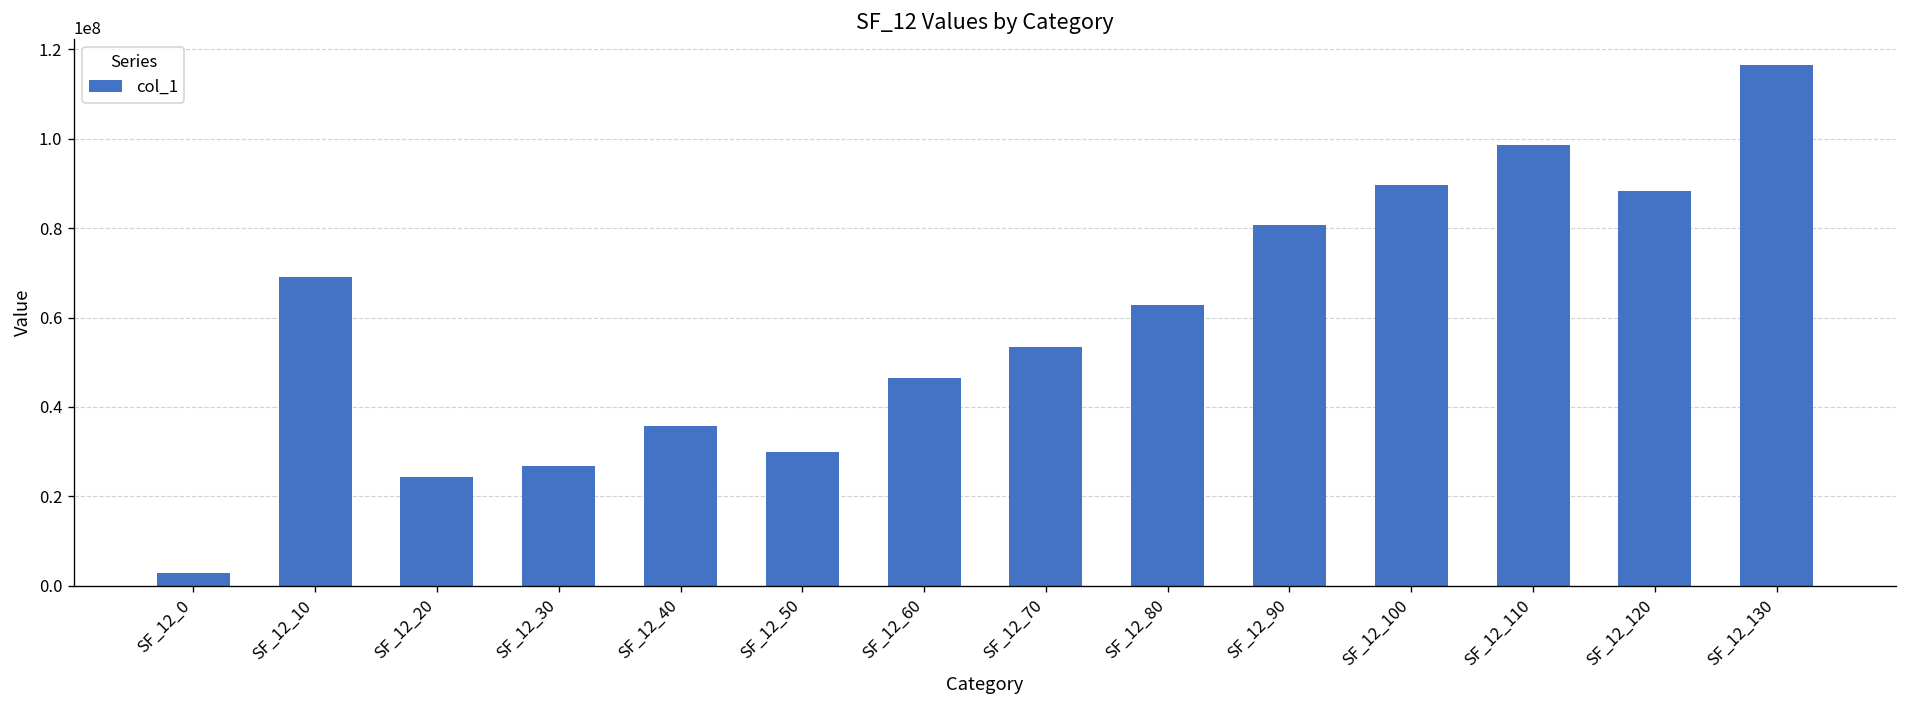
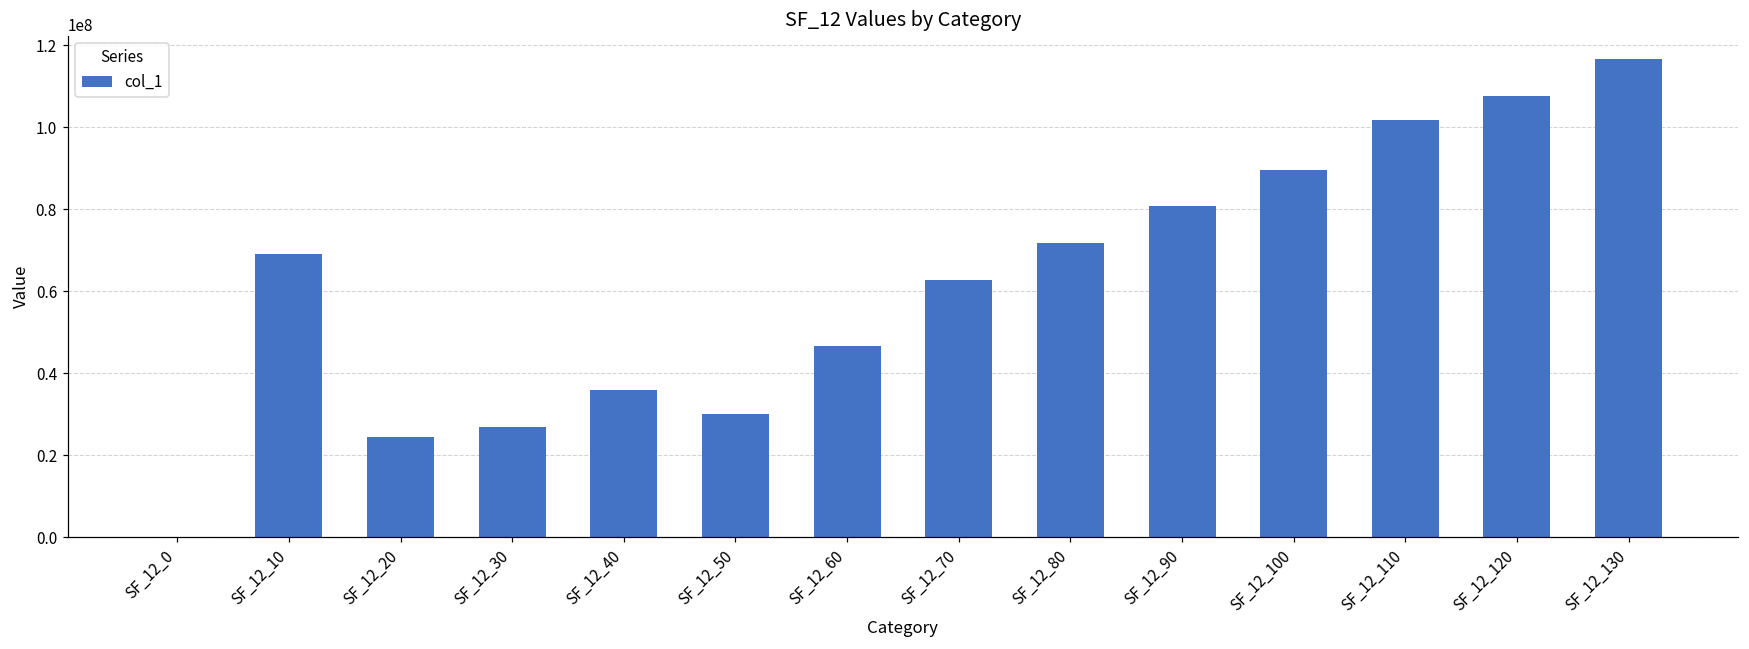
SF_12_0: 3000000 -> 0
SF_12_70: 53000000 -> 63000000
SF_12_80: 63000000 -> 72000000
SF_12_110: 99000000 -> 102000000
SF_12_120: 88000000 -> 108000000
